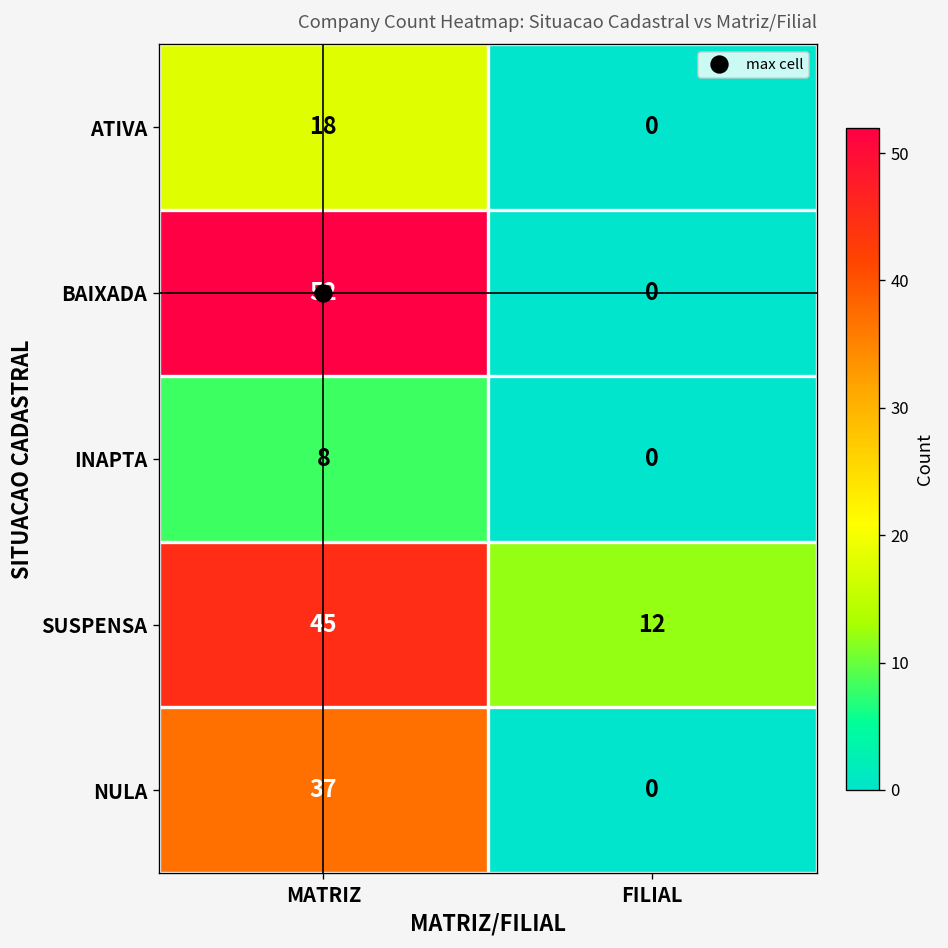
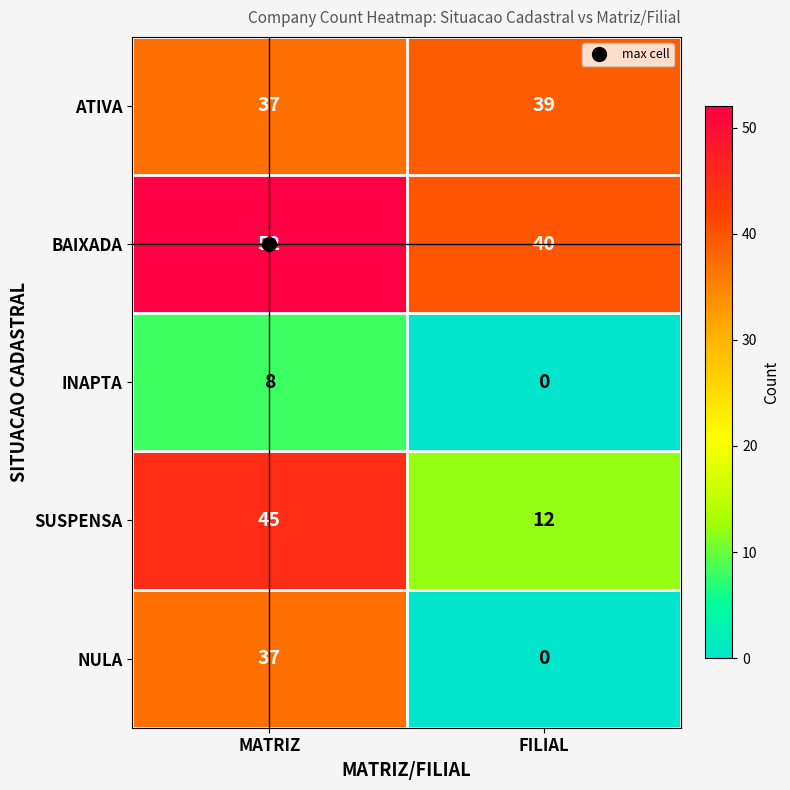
ATIVA, MATRIZ: 18 -> 37
ATIVA, FILIAL: 0 -> 39
BAIXADA, FILIAL: 0 -> 40
